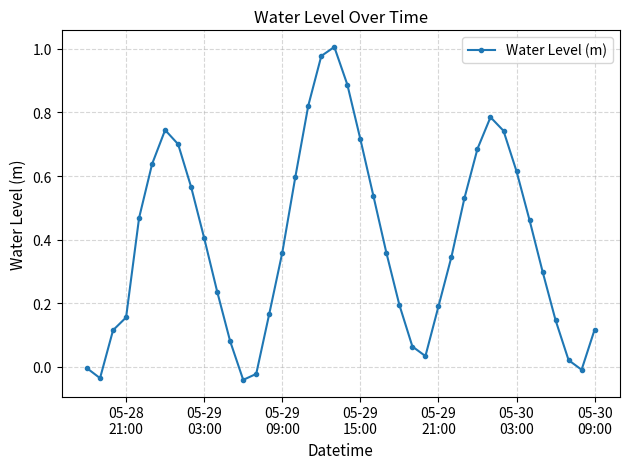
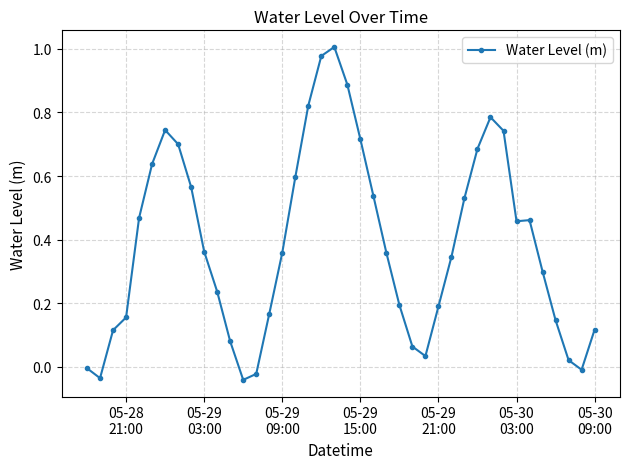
05-29 03:00: 0.40 -> 0.36
05-30 03:00: 0.61 -> 0.46
